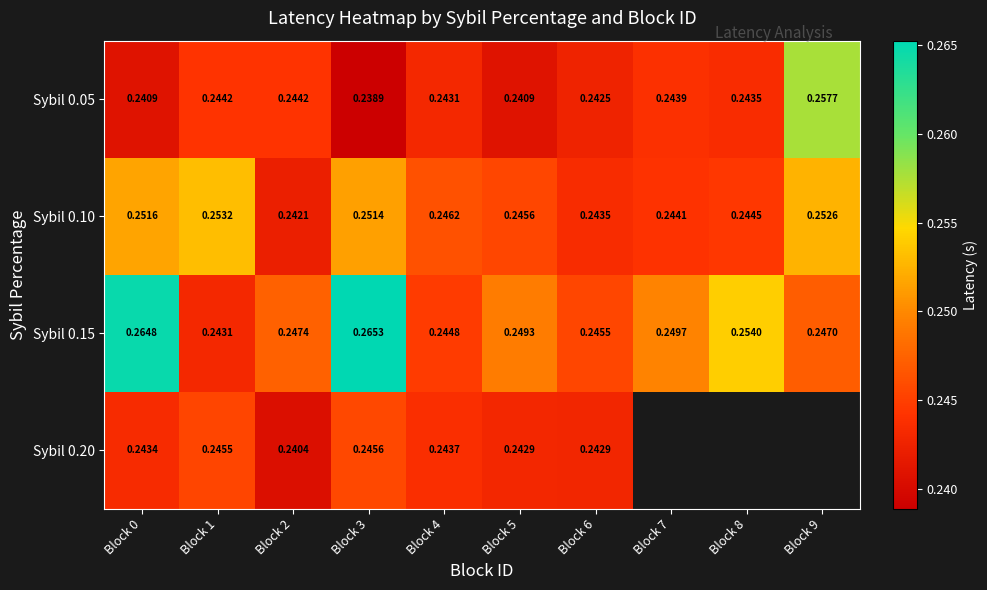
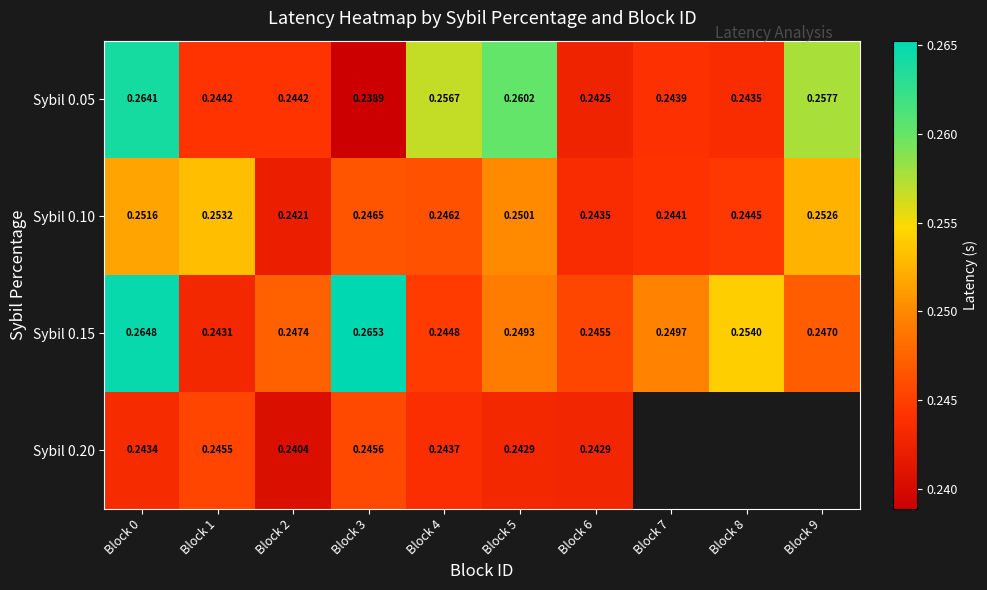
Sybil 0.05, Block 0: 0.2409 -> 0.2641
Sybil 0.05, Block 4: 0.2431 -> 0.2567
Sybil 0.05, Block 5: 0.2409 -> 0.2602
Sybil 0.10, Block 3: 0.2514 -> 0.2465
Sybil 0.10, Block 5: 0.2456 -> 0.2501
